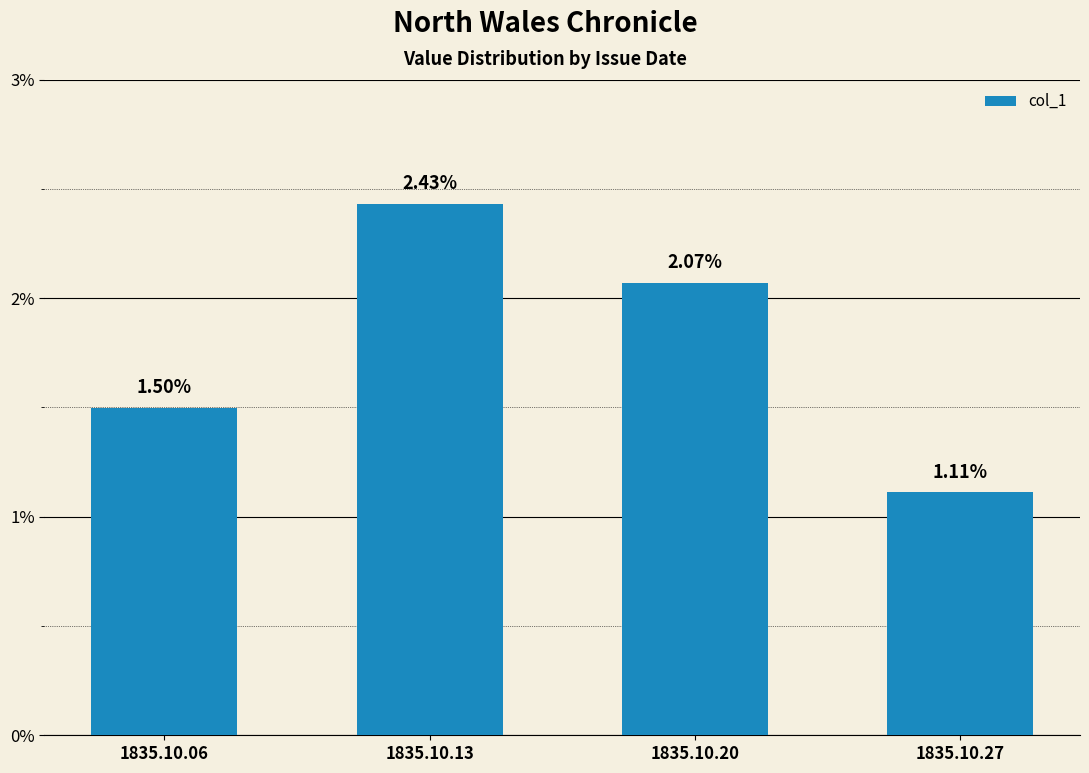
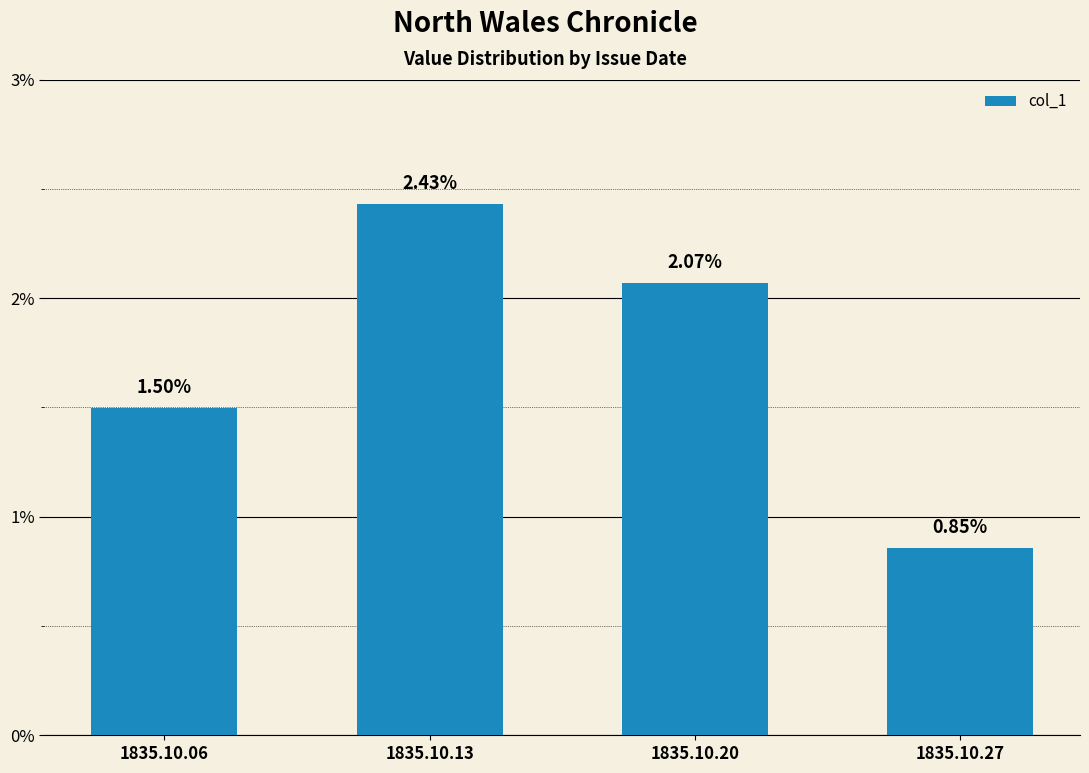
1835.10.27: 1.11% -> 0.85%
